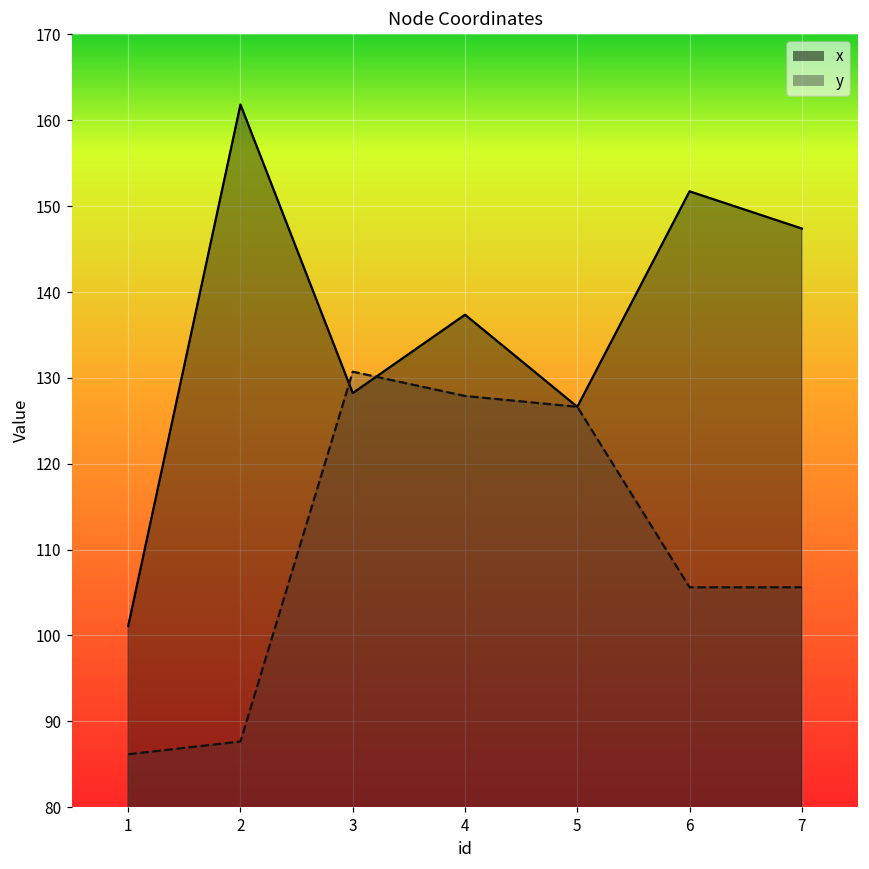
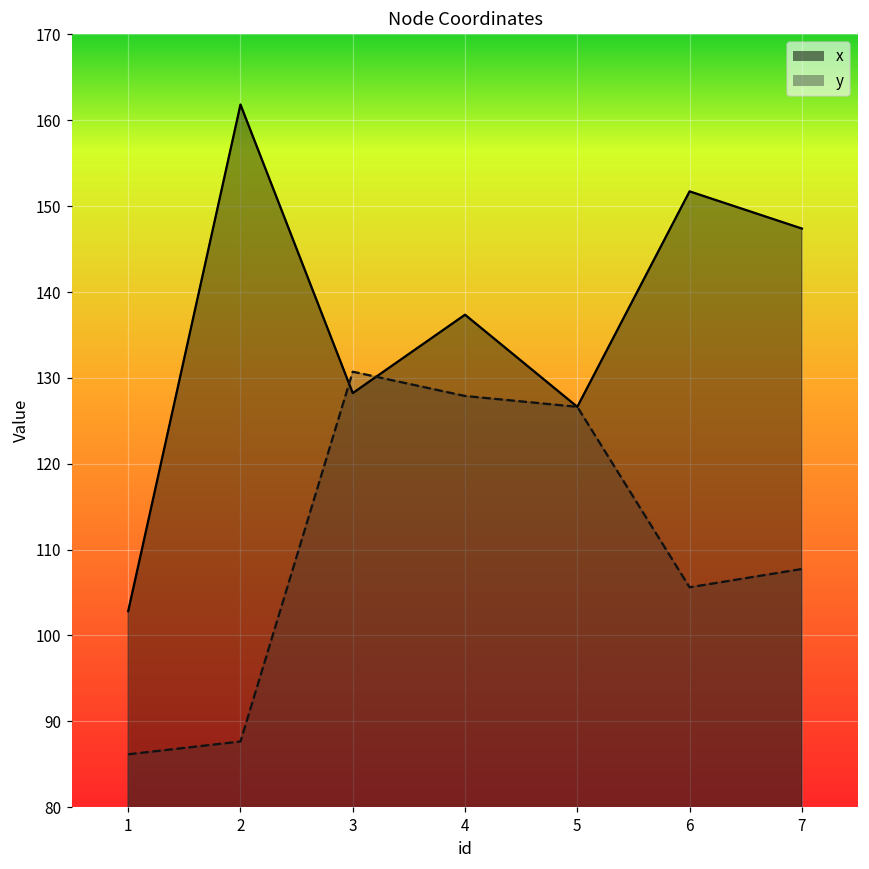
x, 1: 101 -> 103
y, 7: 106 -> 108
